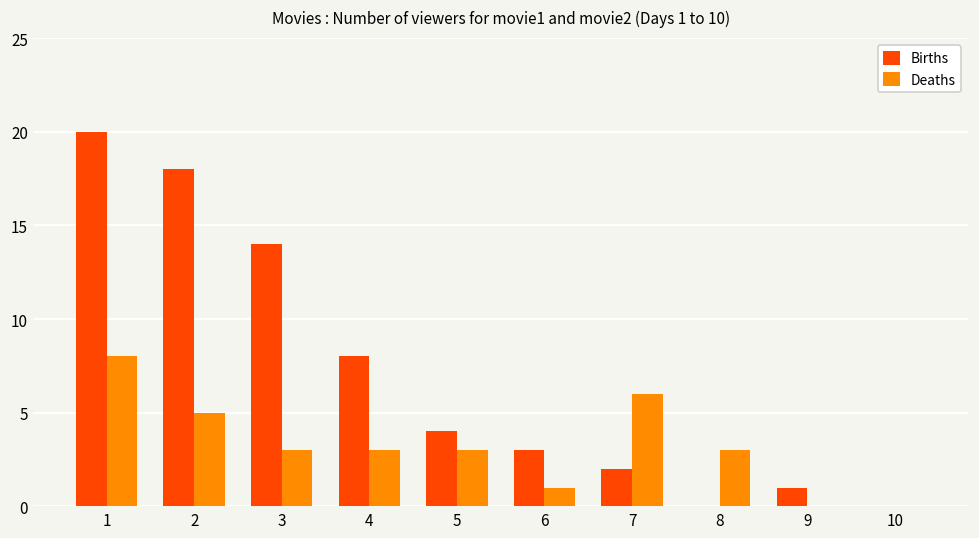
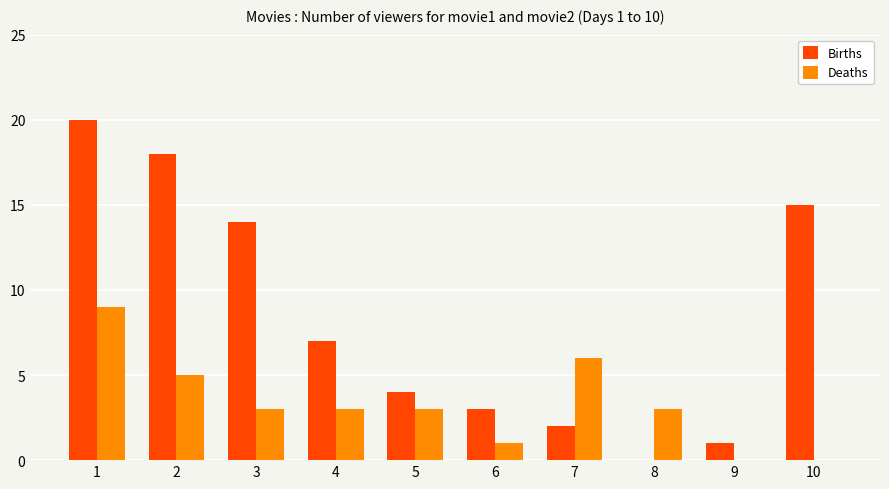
Deaths, 1: 8 -> 9
Births, 4: 8 -> 7
Births, 10: 0 -> 15
